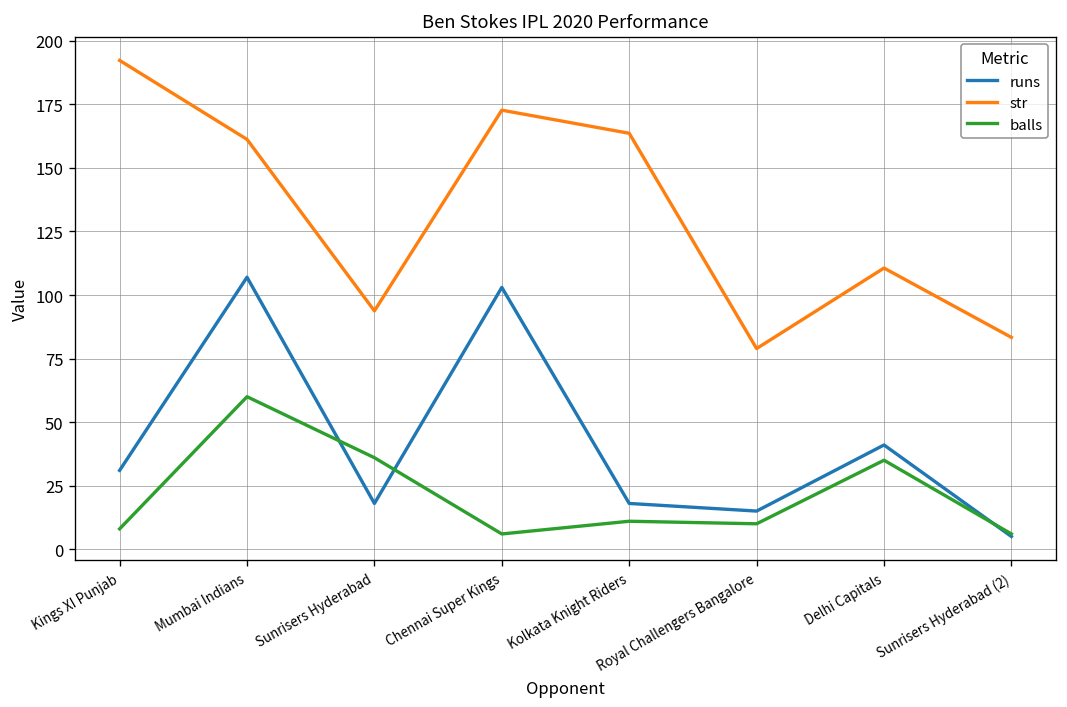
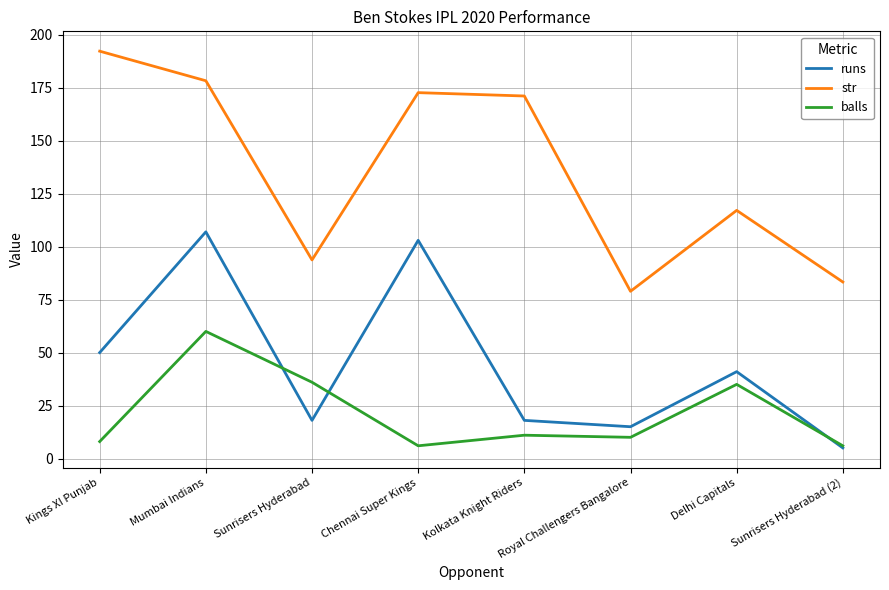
runs, Kings XI Punjab: 31 -> 50
str, Mumbai Indians: 161 -> 178
str, Kolkata Knight Riders: 164 -> 171
str, Delhi Capitals: 111 -> 117
